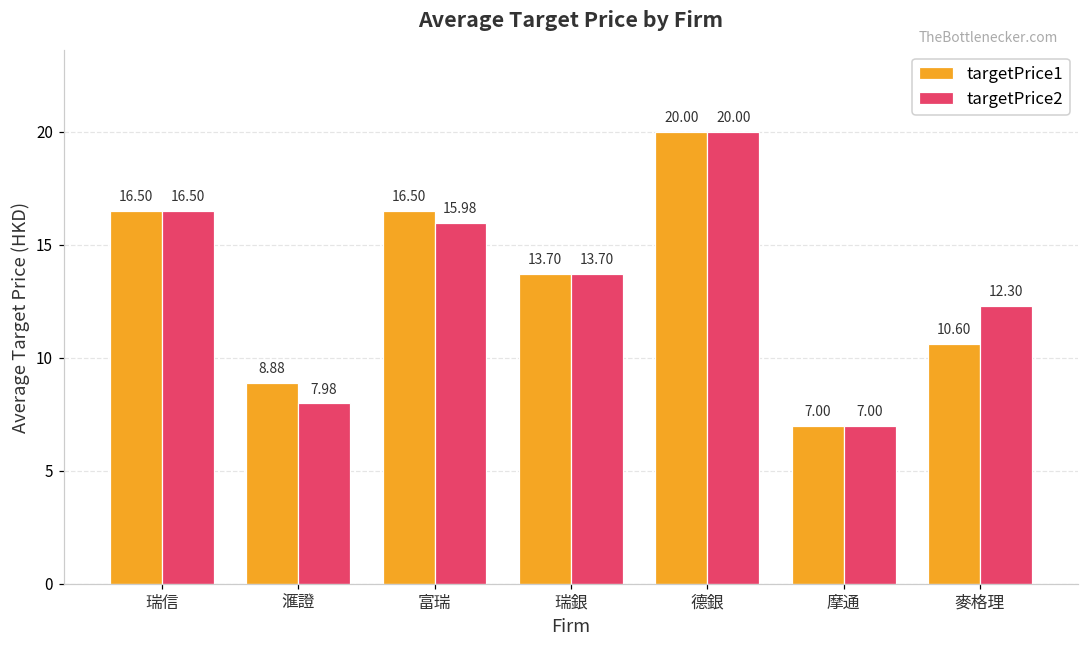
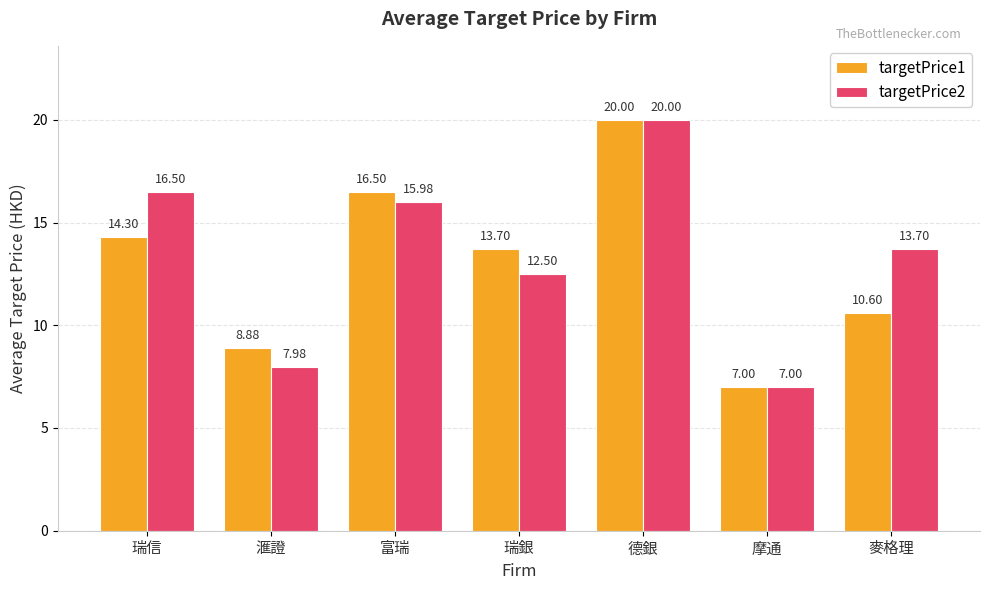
targetPrice1, 瑞信: 16.50 -> 14.30
targetPrice2, 瑞銀: 13.70 -> 12.50
targetPrice2, 麥格理: 12.30 -> 13.70
